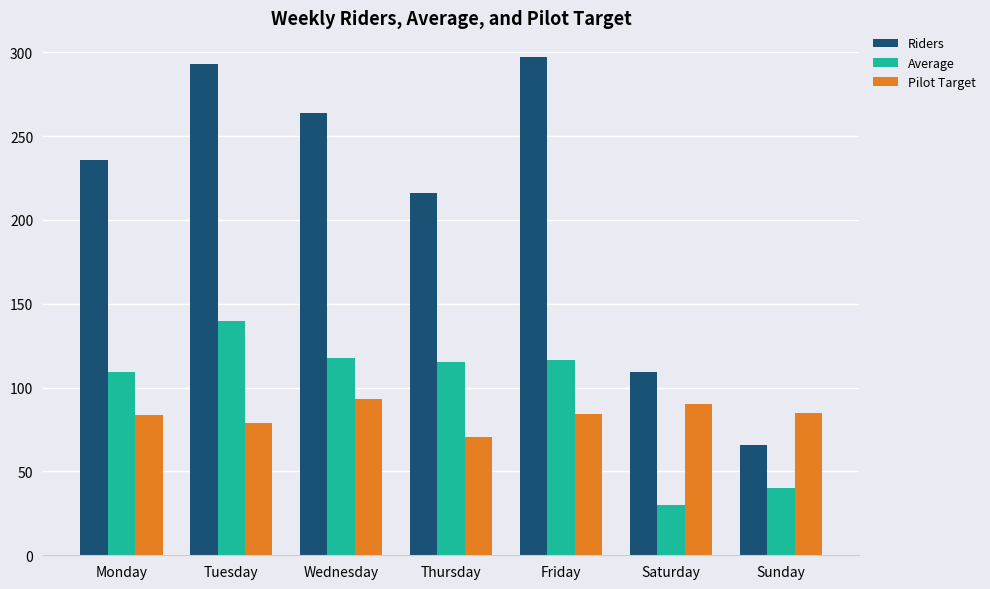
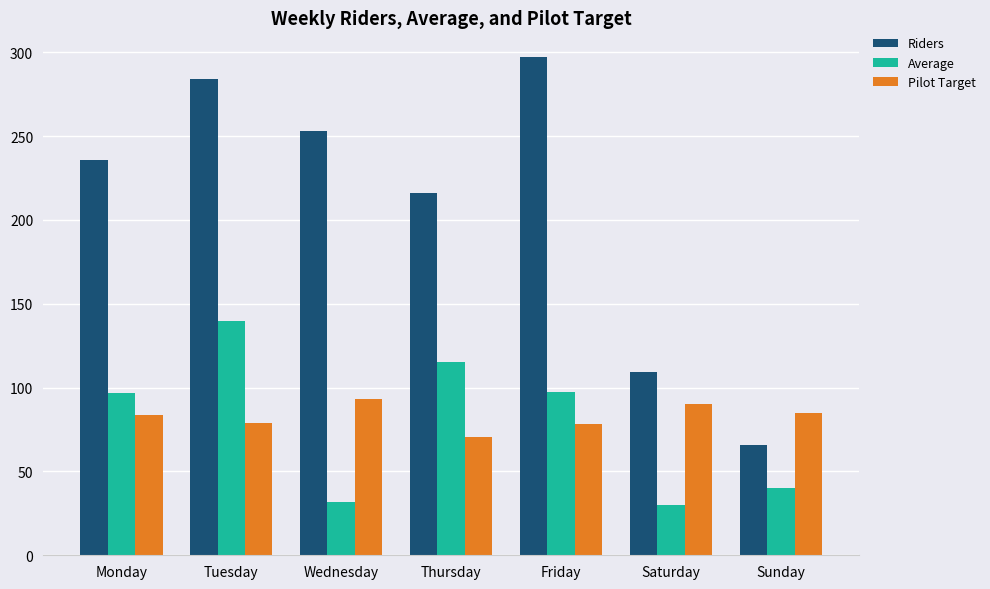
Average, Monday: 109 -> 97
Riders, Tuesday: 293 -> 284
Riders, Wednesday: 264 -> 253
Average, Wednesday: 118 -> 32
Average, Friday: 116 -> 98
Pilot Target, Friday: 84 -> 78
